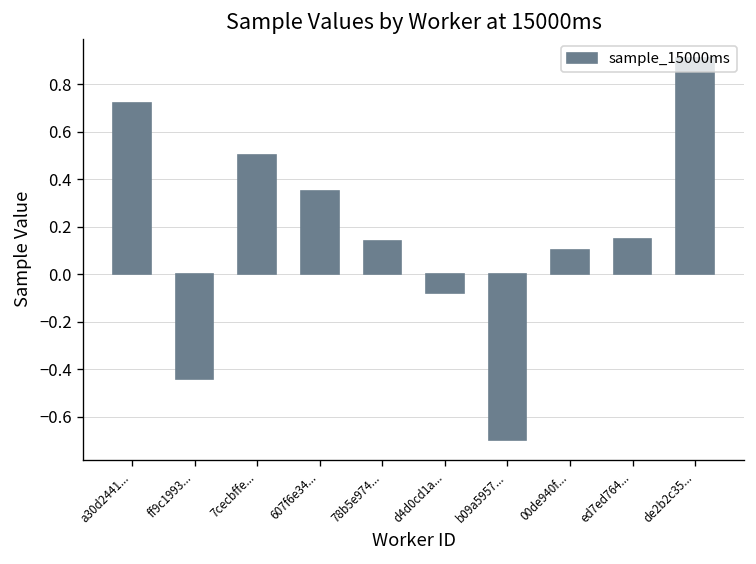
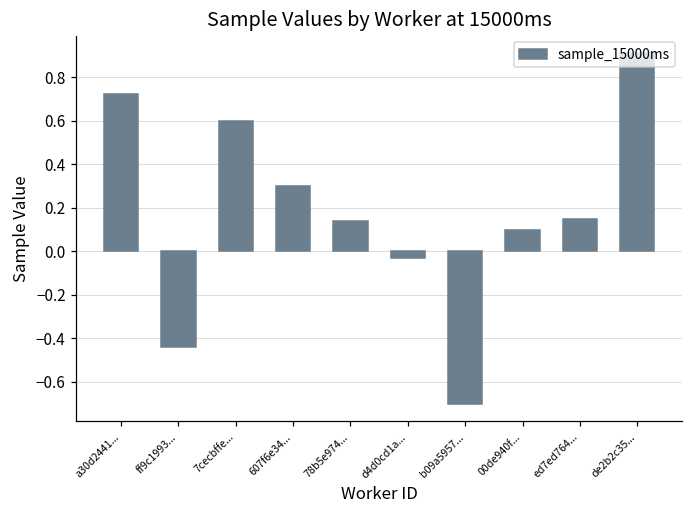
7cecbffe...: 0.5 -> 0.6
607f6e34...: 0.35 -> 0.30
d4d0cd1a...: -0.08 -> -0.03
